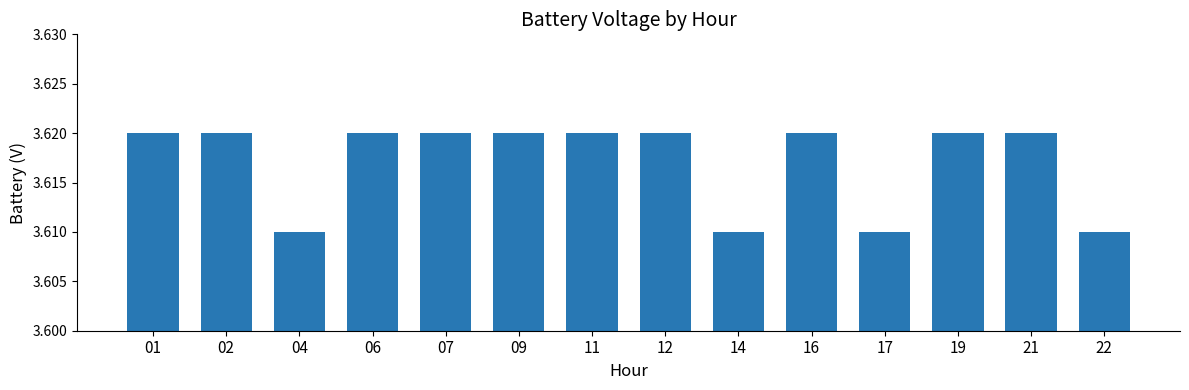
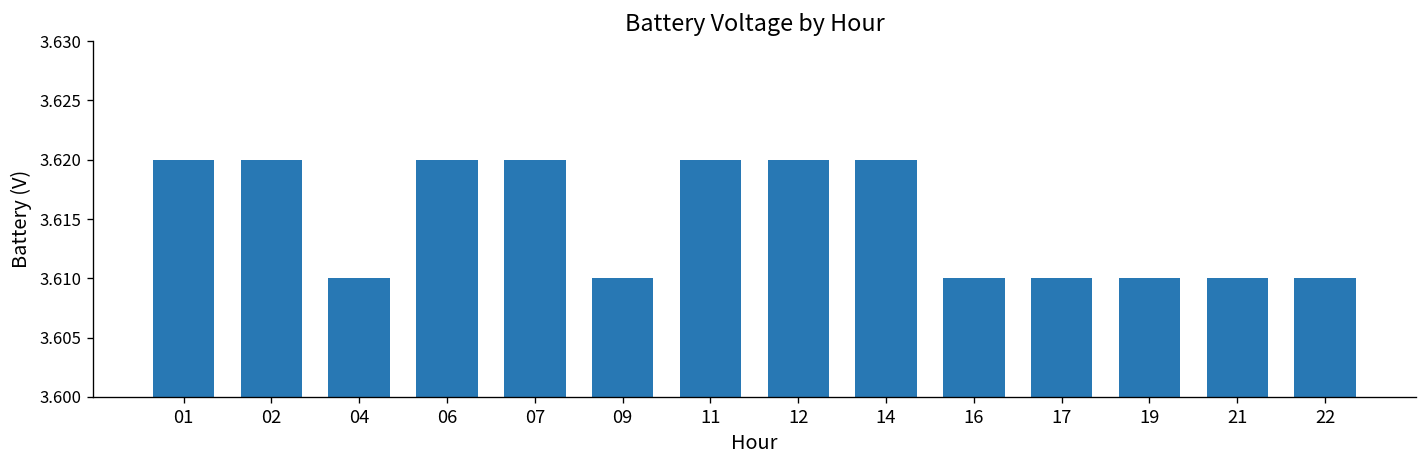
09: 3.62 -> 3.61
14: 3.61 -> 3.62
16: 3.62 -> 3.61
19: 3.62 -> 3.61
21: 3.62 -> 3.61
